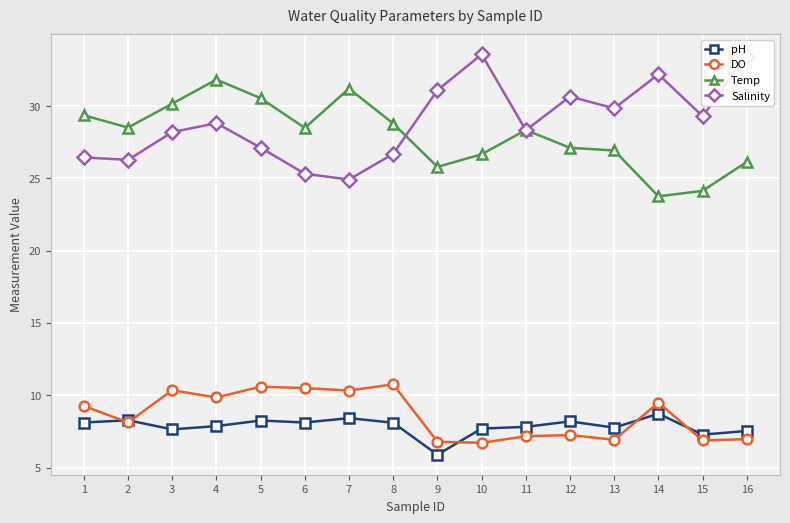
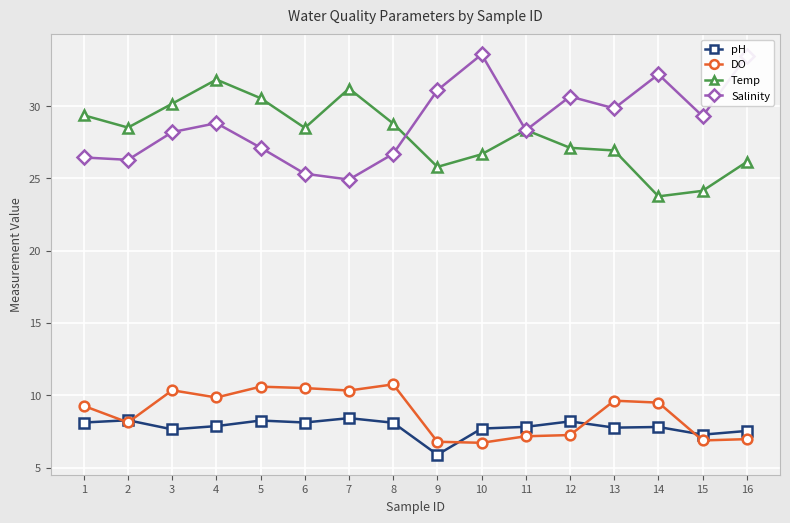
DO, 13: 6.9 -> 9.6
pH, 14: 8.7 -> 7.8
